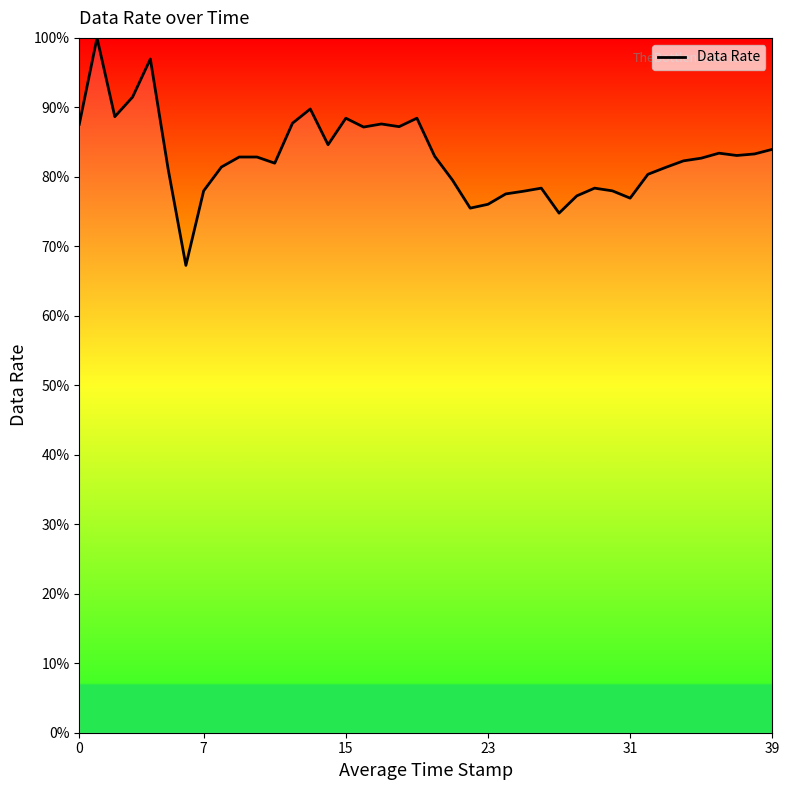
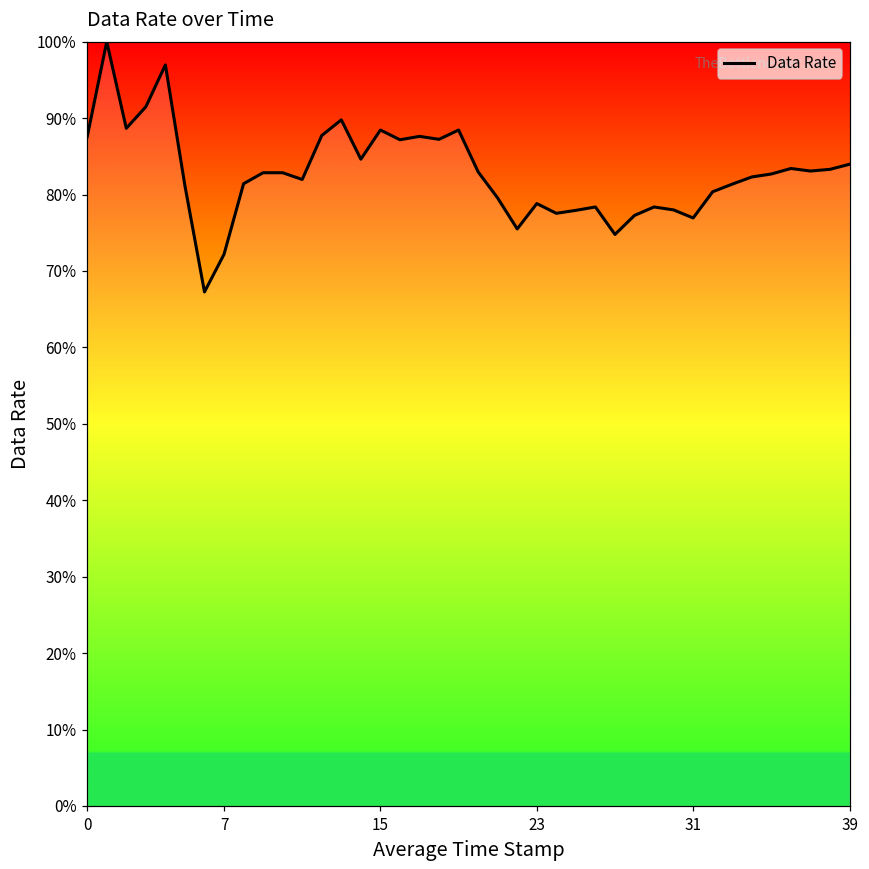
7: 78% -> 72%
23: 76% -> 79%
